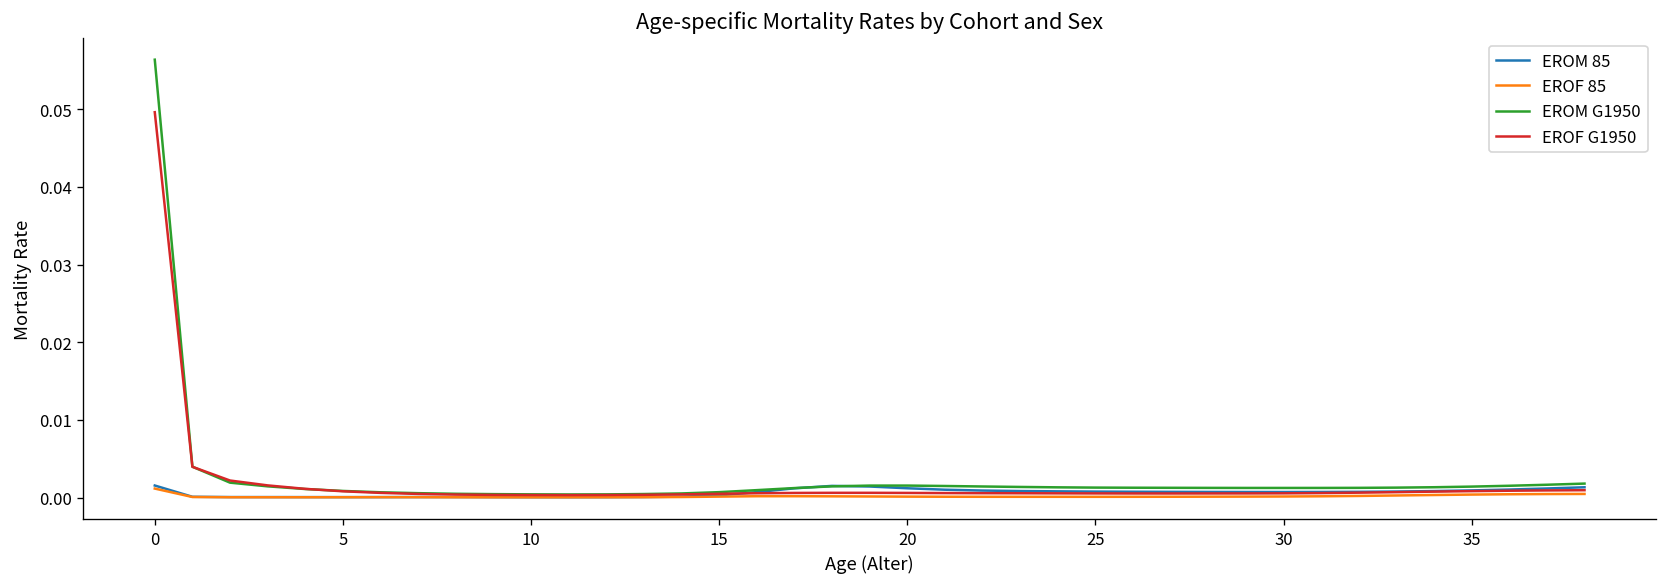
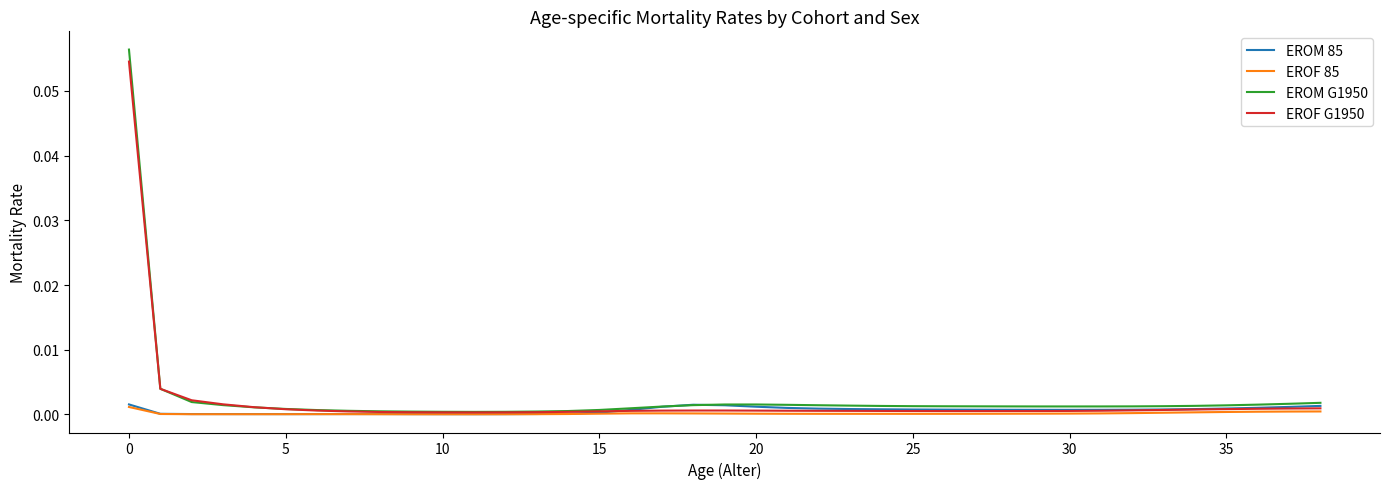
EROF G1950, 0: 0.050 -> 0.055
